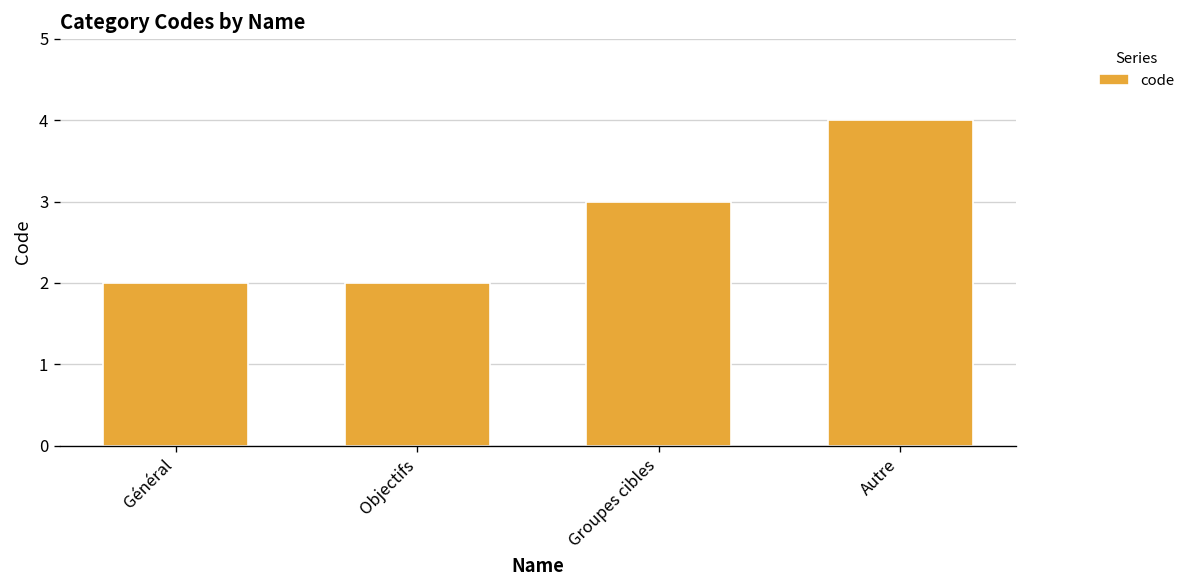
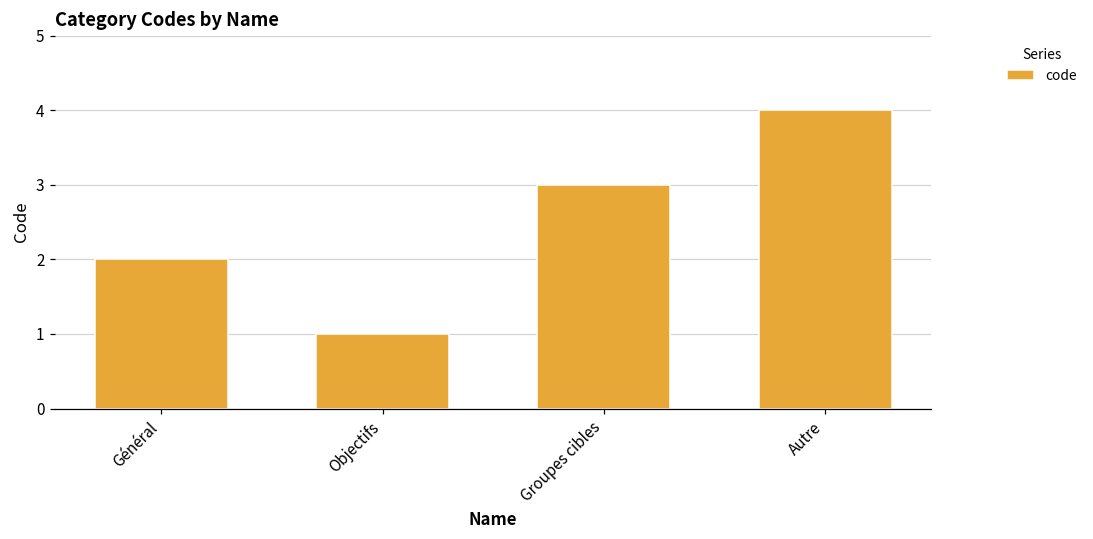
Objectifs: 2 -> 1
